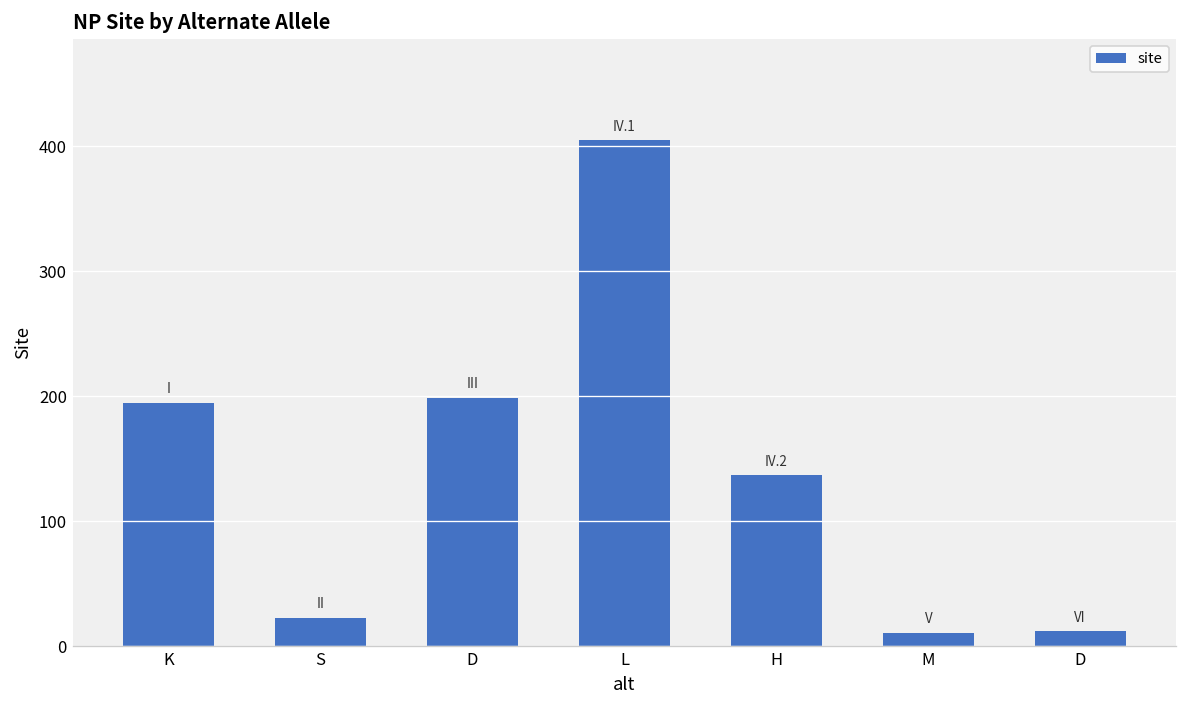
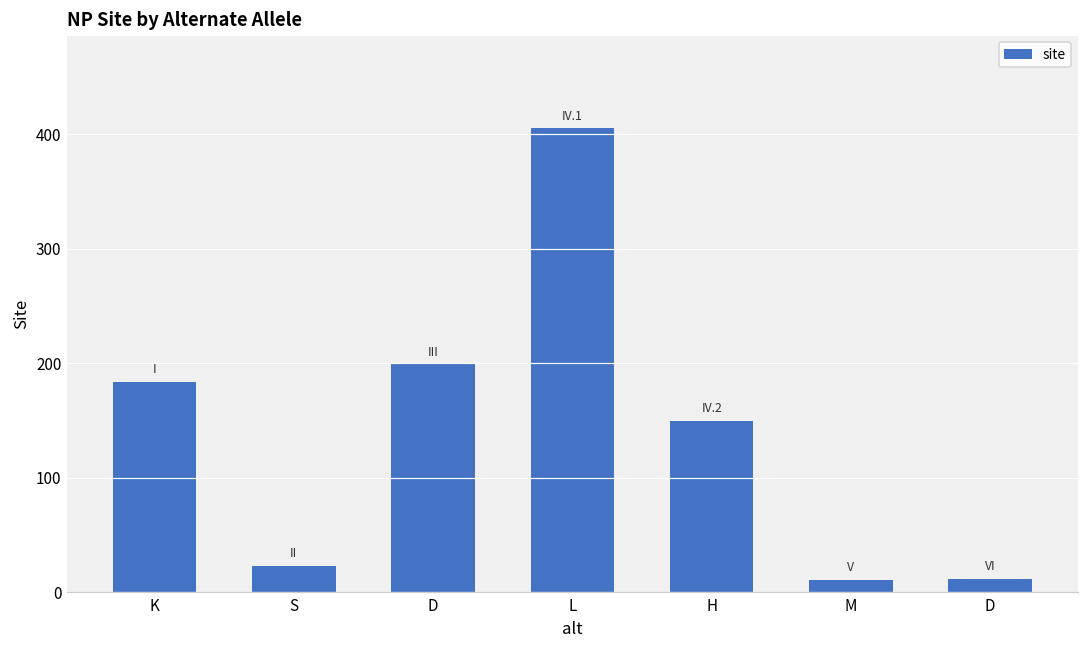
K: 195 -> 184
H: 137 -> 150
